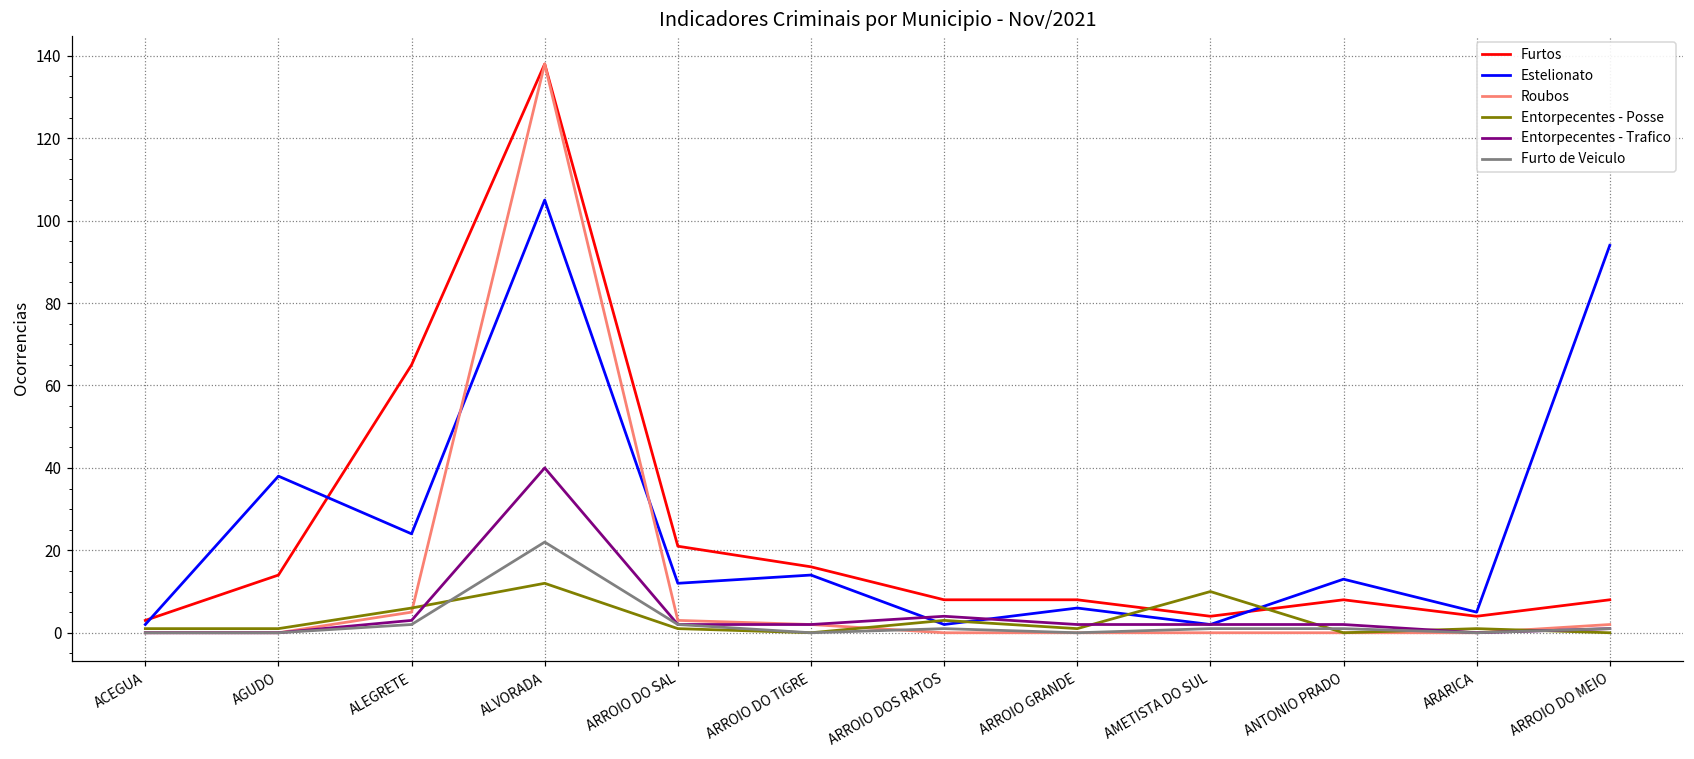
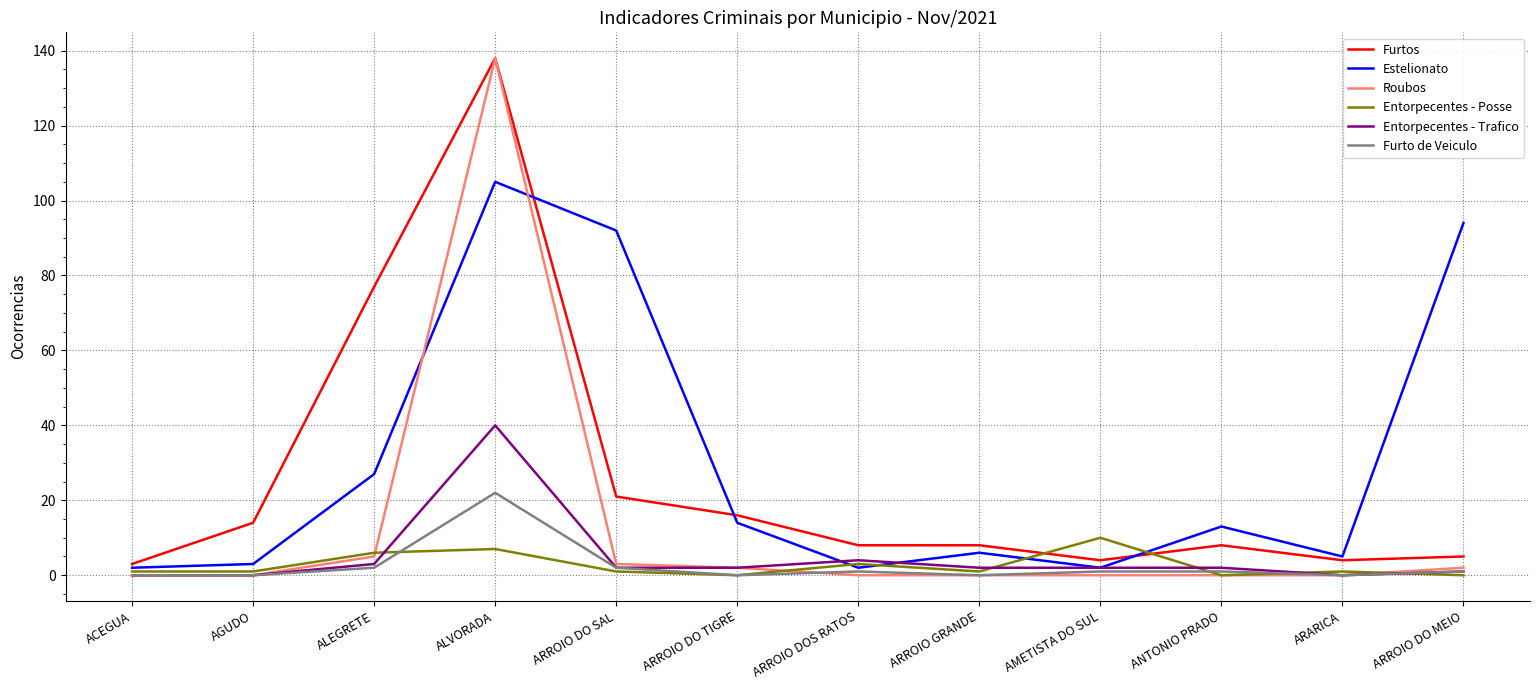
Estelionato, AGUDO: 38 -> 3
Furtos, ALEGRETE: 65 -> 77
Estelionato, ALEGRETE: 24 -> 27
Entorpecentes - Posse, ALVORADA: 12 -> 7
Estelionato, ARROIO DO SAL: 12 -> 92
Furtos, ARROIO DO MEIO: 8 -> 5
